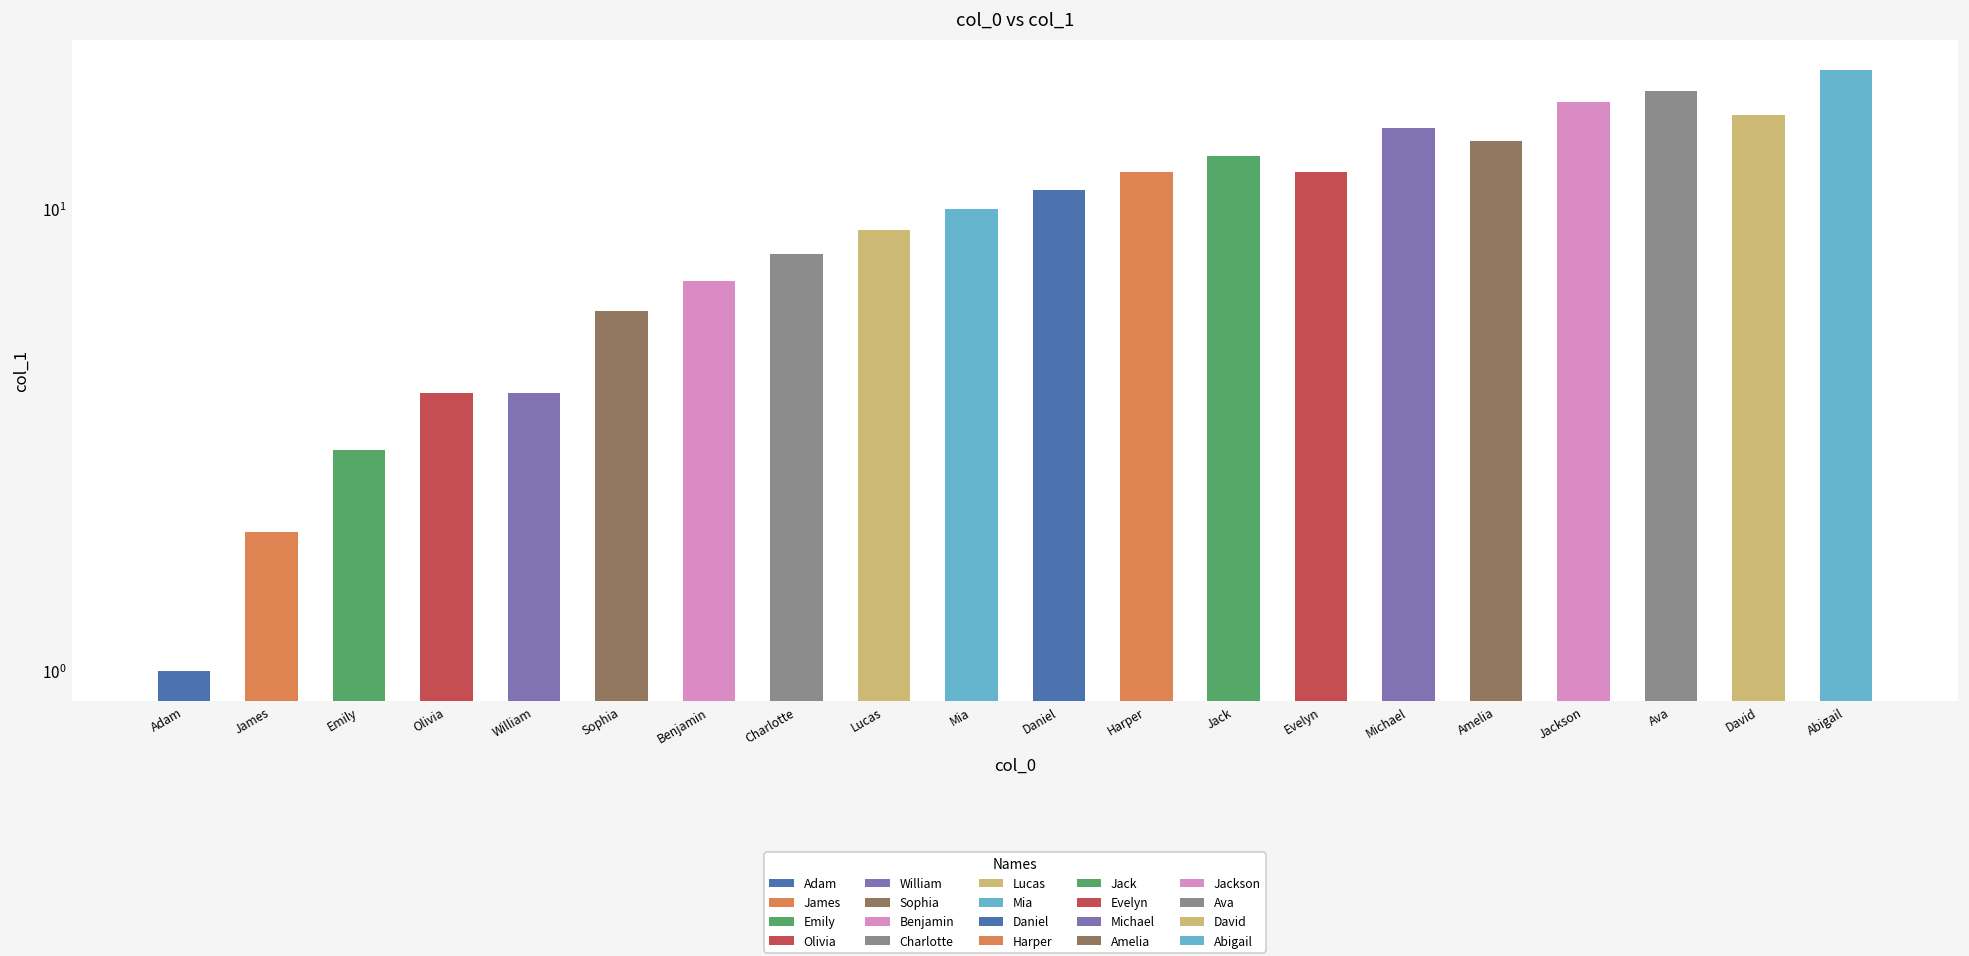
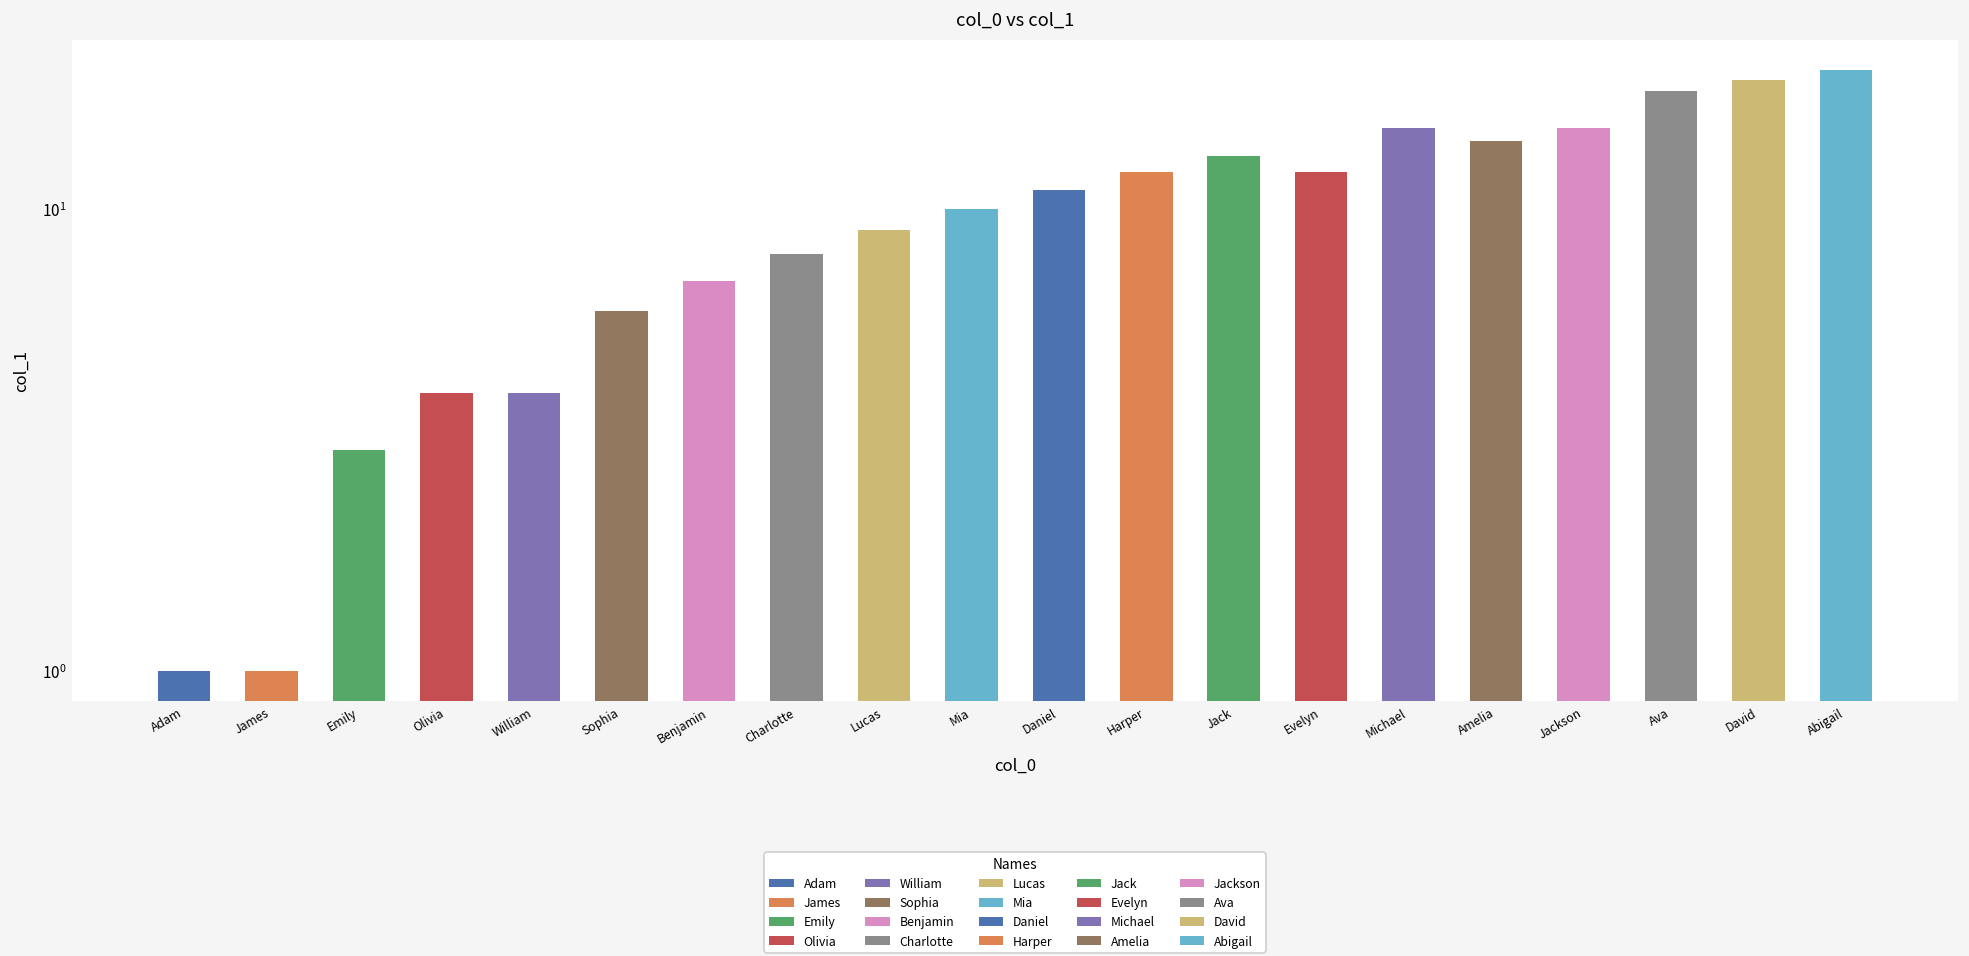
James: 2 -> 1
Jackson: 17 -> 15
David: 16 -> 19
